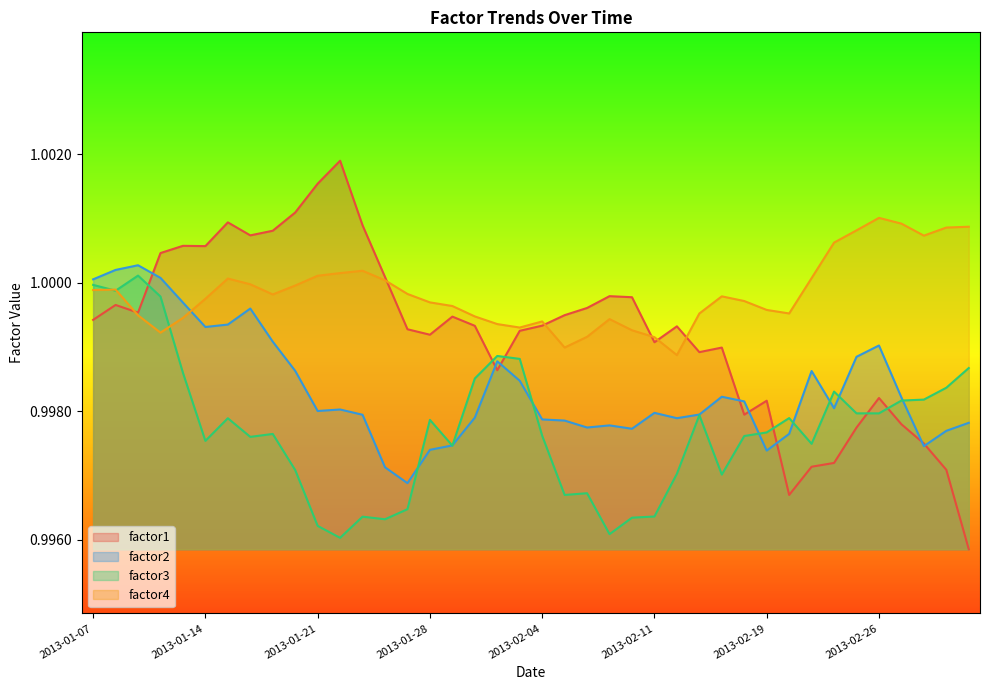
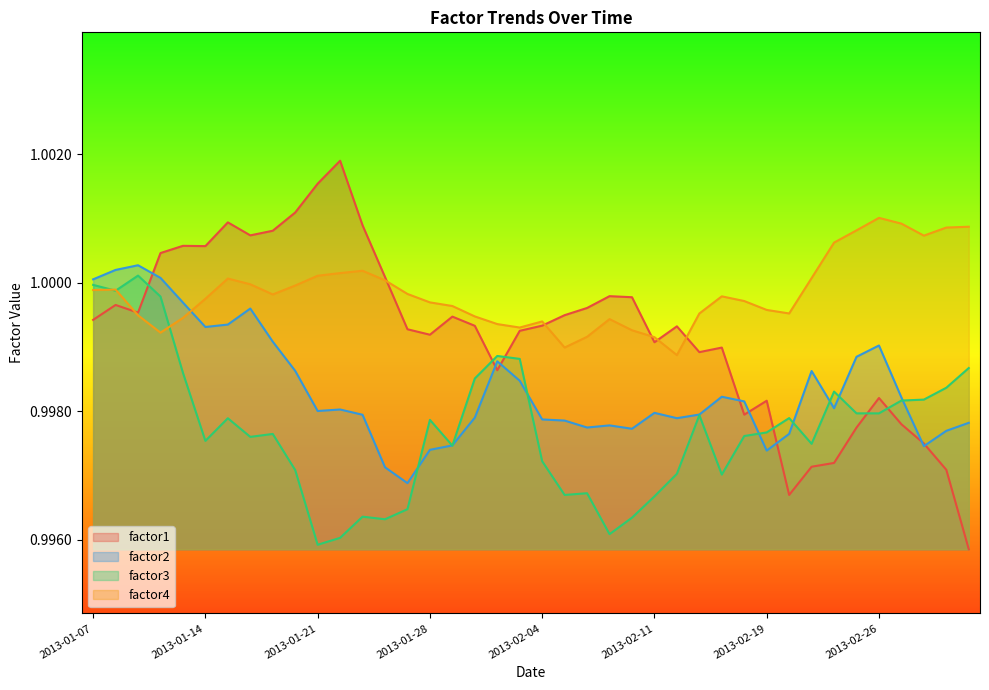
factor3, 2013-01-21: 0.9962 -> 0.9959
factor3, 2013-02-04: 0.9976 -> 0.9972
factor3, 2013-02-11: 0.9964 -> 0.9967
